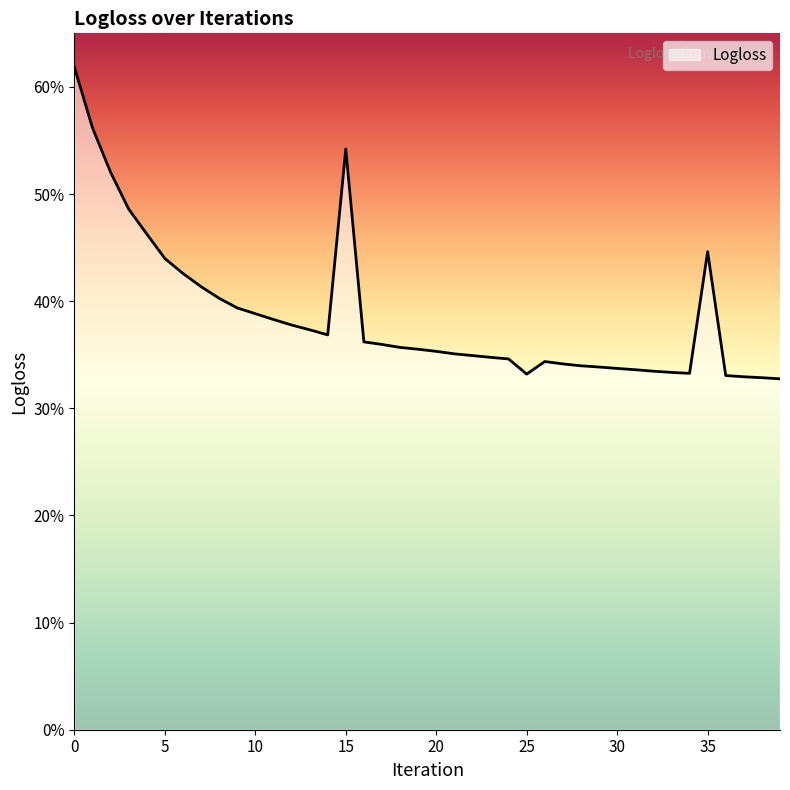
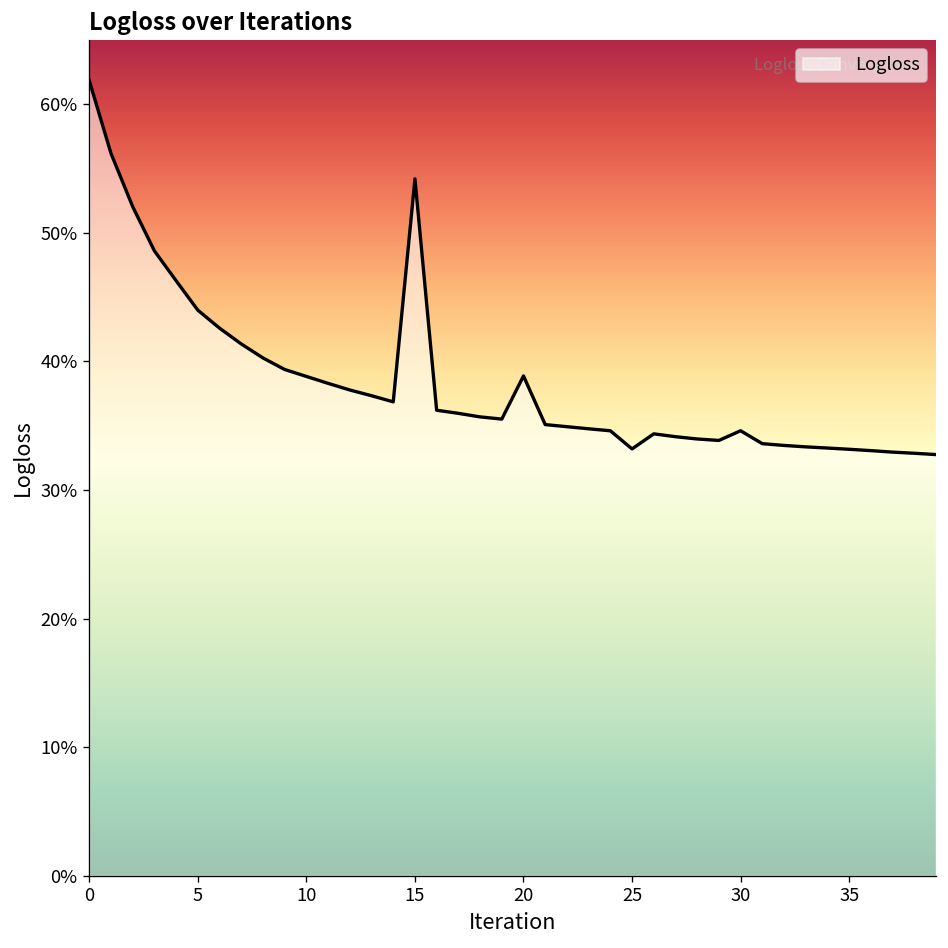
20: 35.3% -> 38.9%
30: 33.7% -> 34.6%
35: 44.6% -> 33.2%
